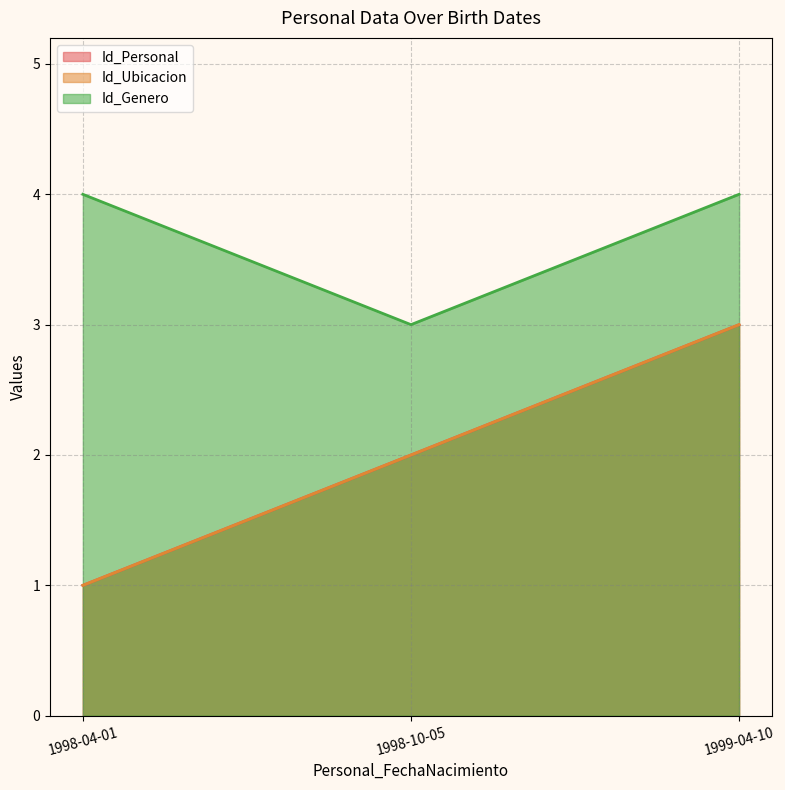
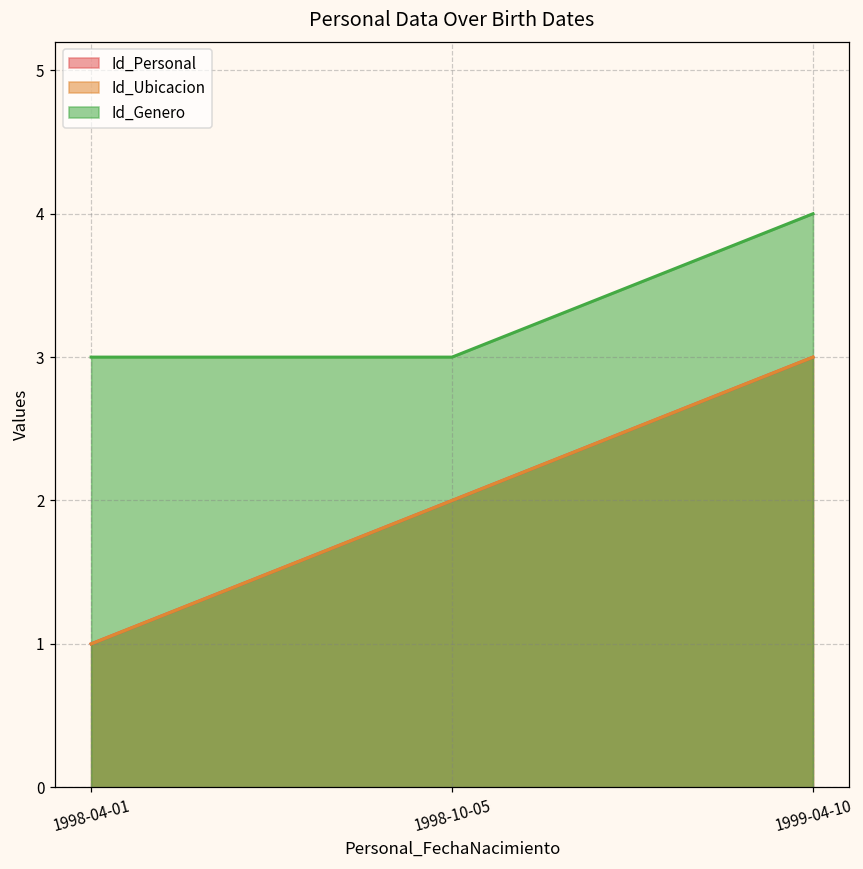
Id_Genero, 1998-04-01: 4 -> 3
